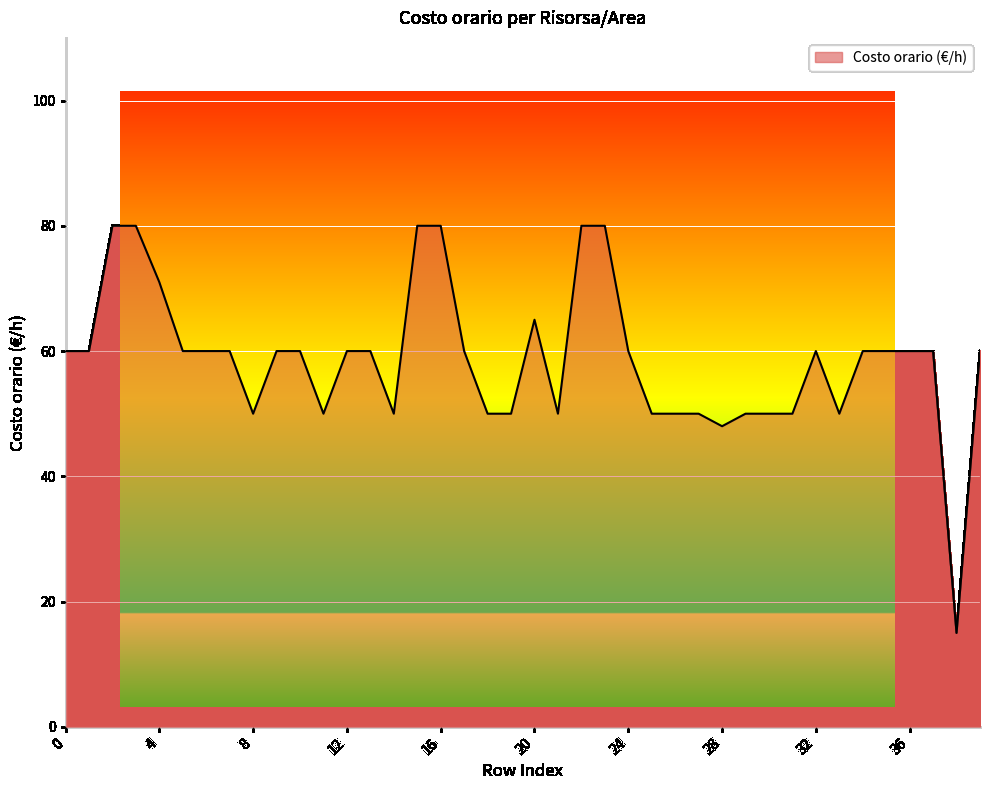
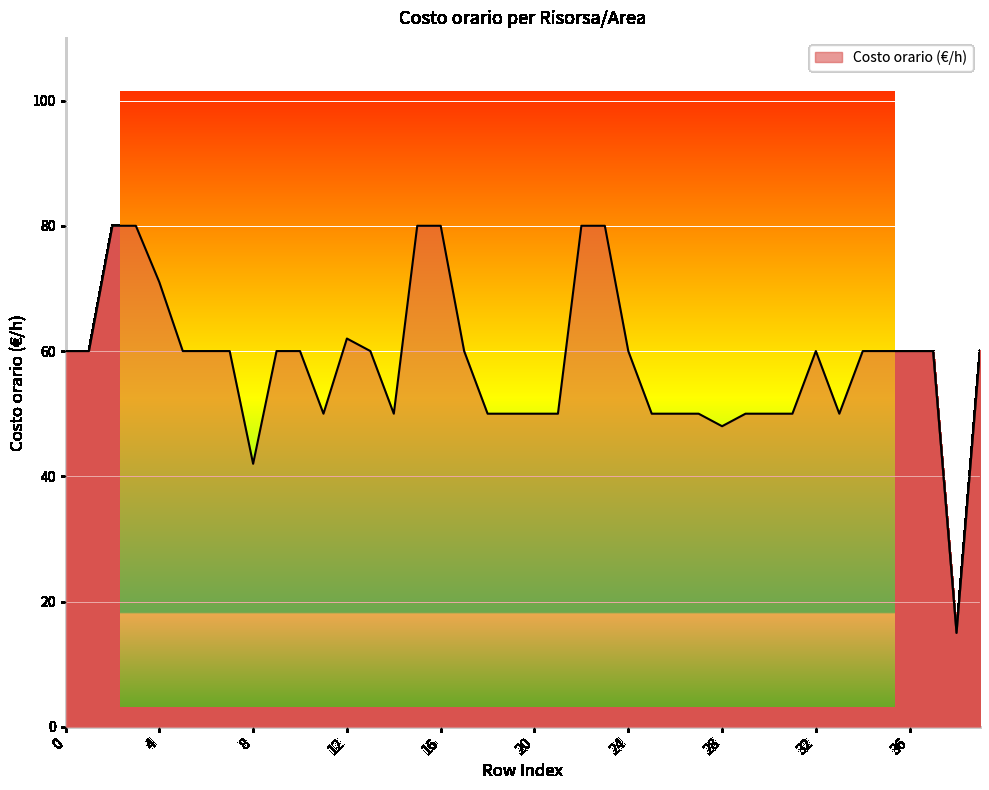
8: 50 -> 42
12: 60 -> 62
20: 65 -> 50
